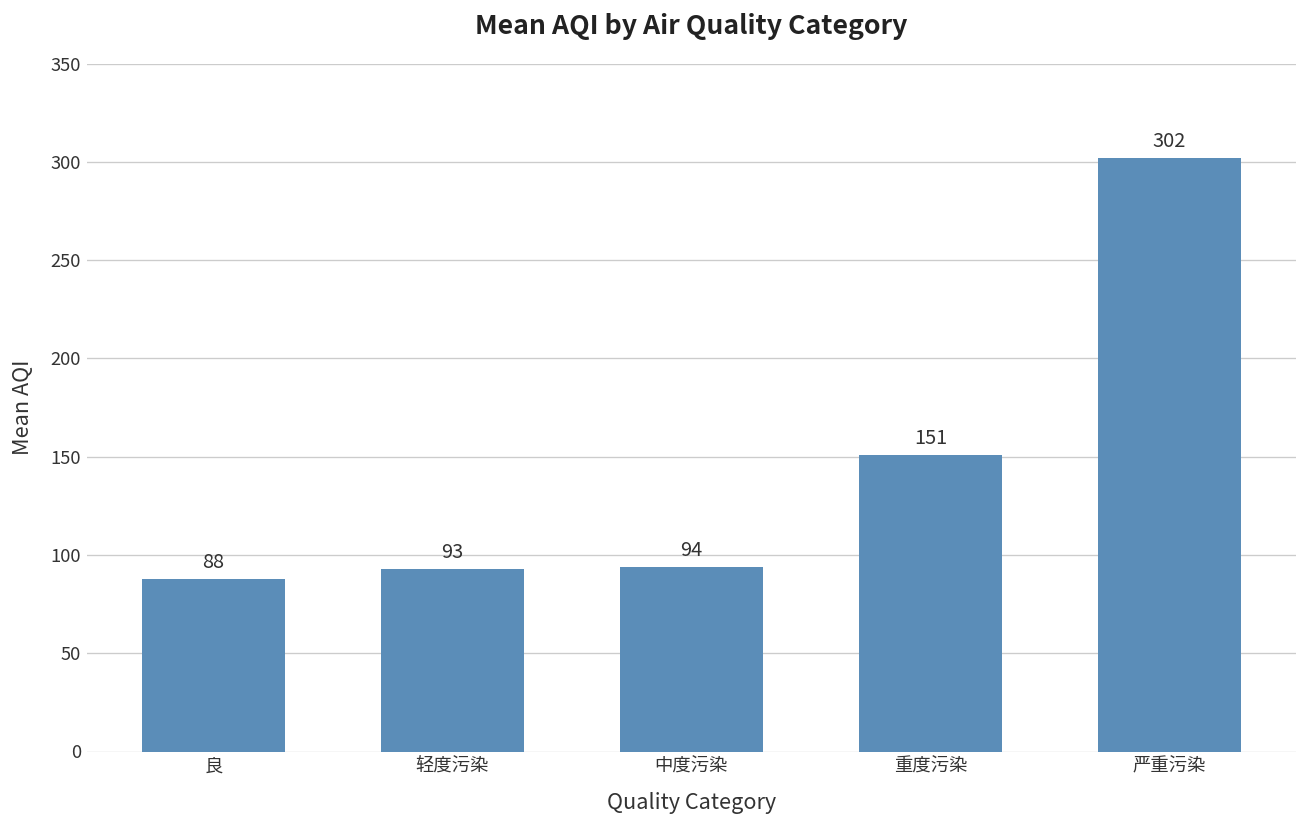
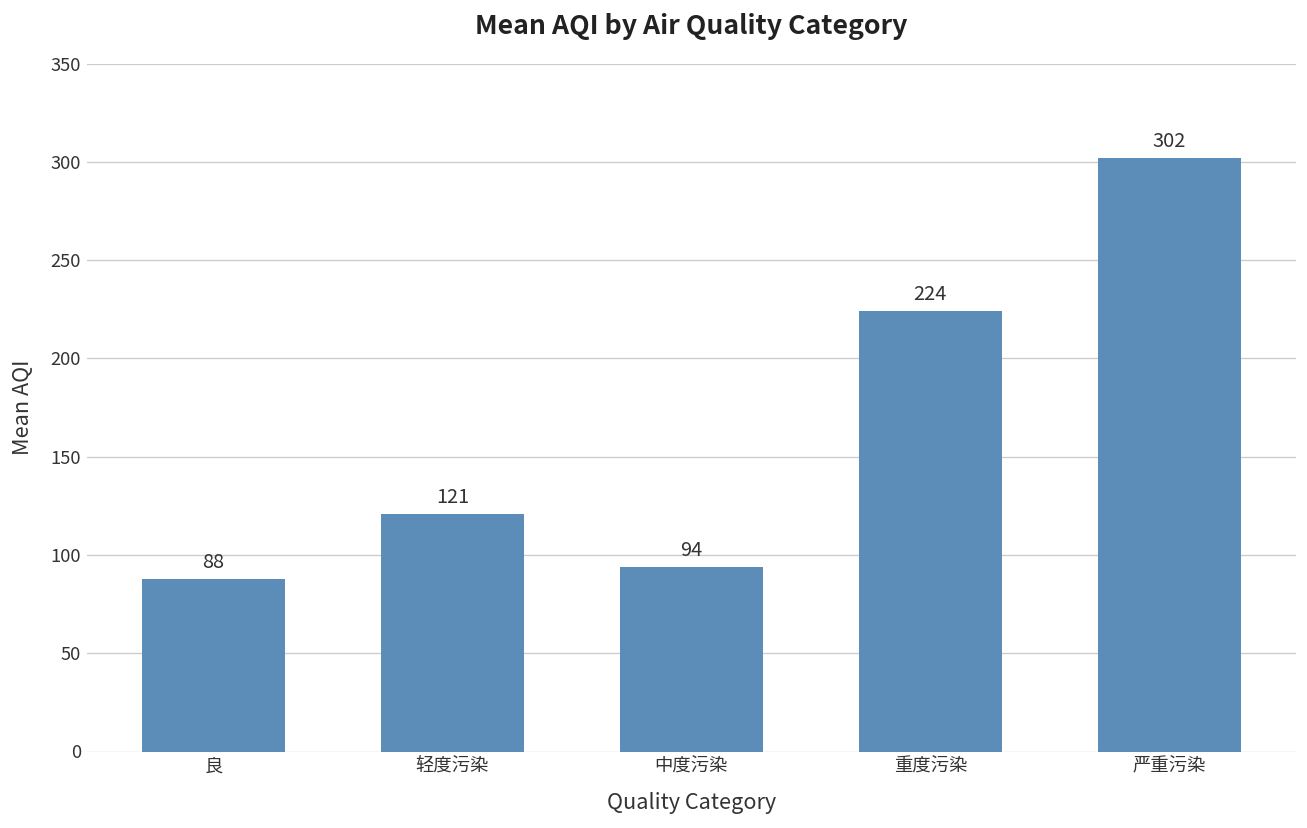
轻度污染: 93 -> 121
重度污染: 151 -> 224
